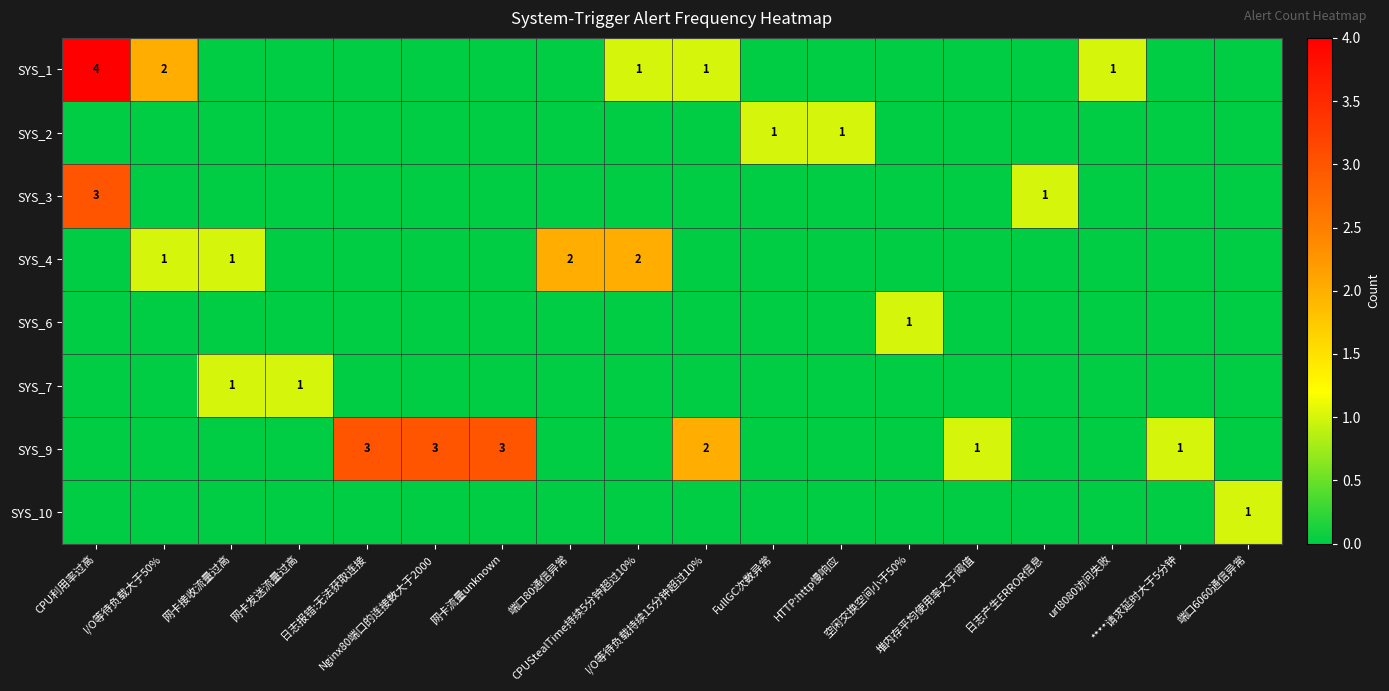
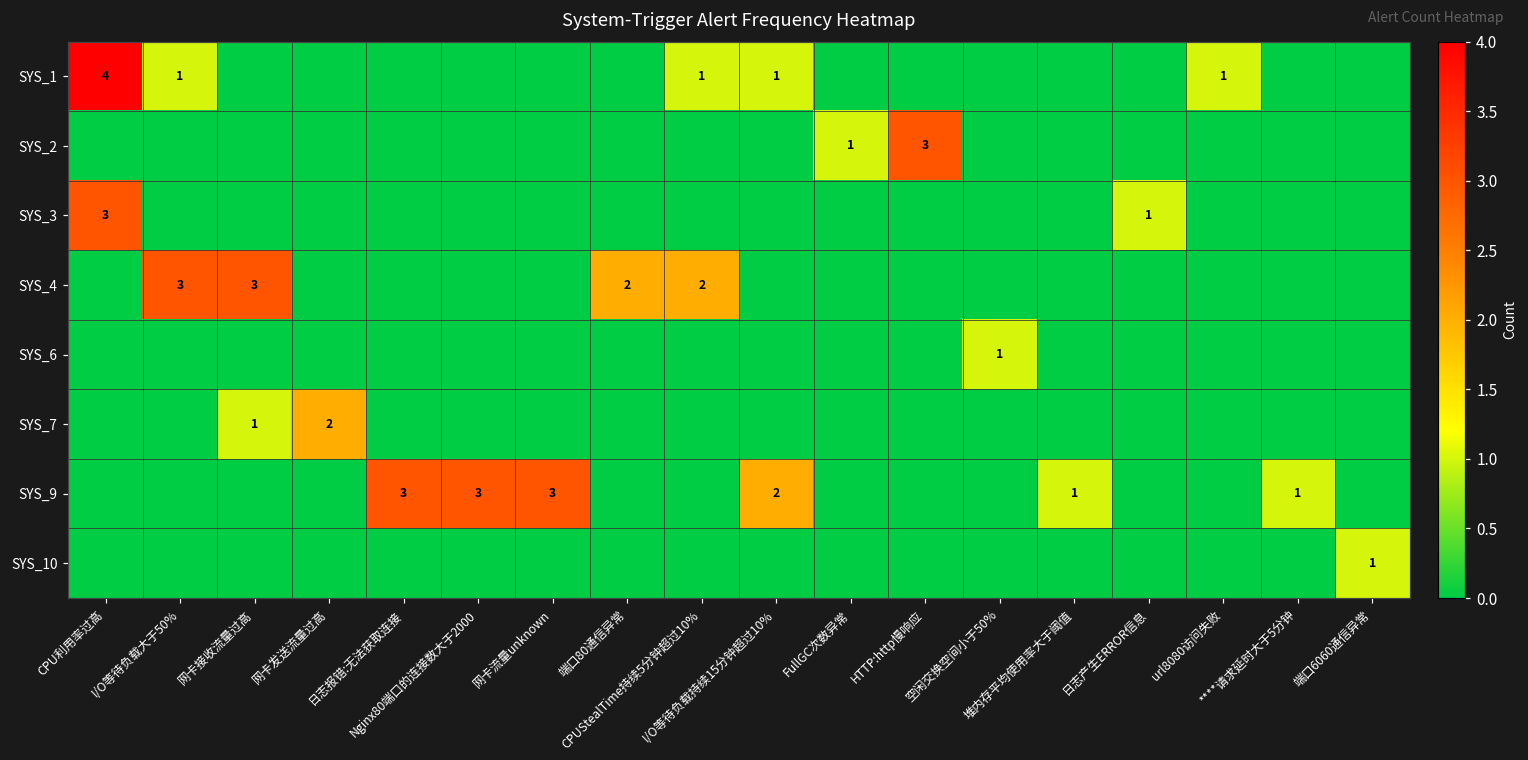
SYS_1, I/O等待负载大于50%: 2 -> 1
SYS_2, HTTP:http慢响应: 1 -> 3
SYS_4, I/O等待负载大于50%: 1 -> 3
SYS_4, 网卡接收流量过高: 1 -> 3
SYS_7, 网卡发送流量过高: 1 -> 2
